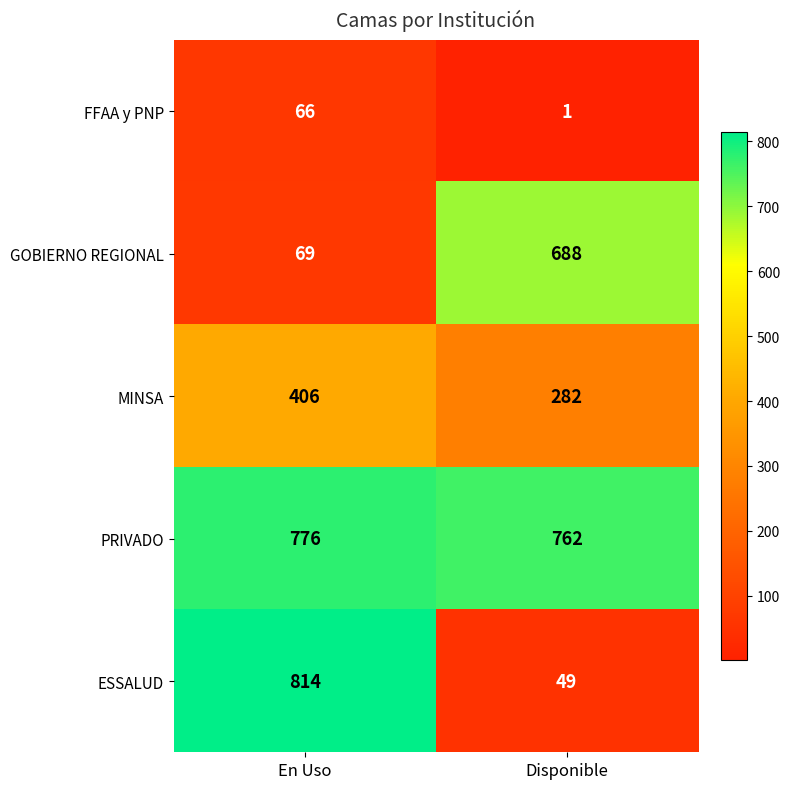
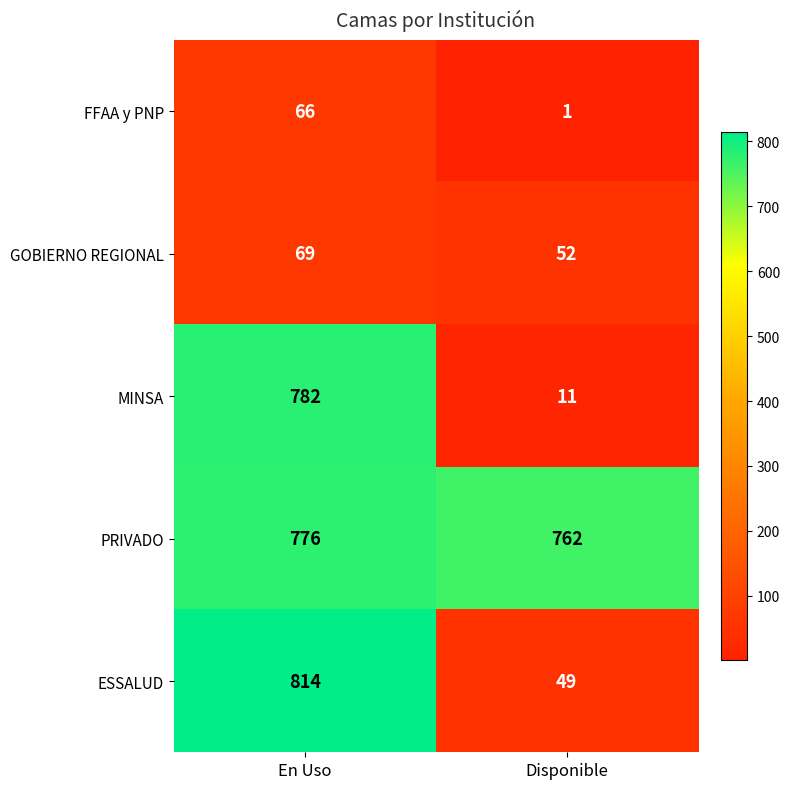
GOBIERNO REGIONAL, Disponible: 688 -> 52
MINSA, En Uso: 406 -> 782
MINSA, Disponible: 282 -> 11
